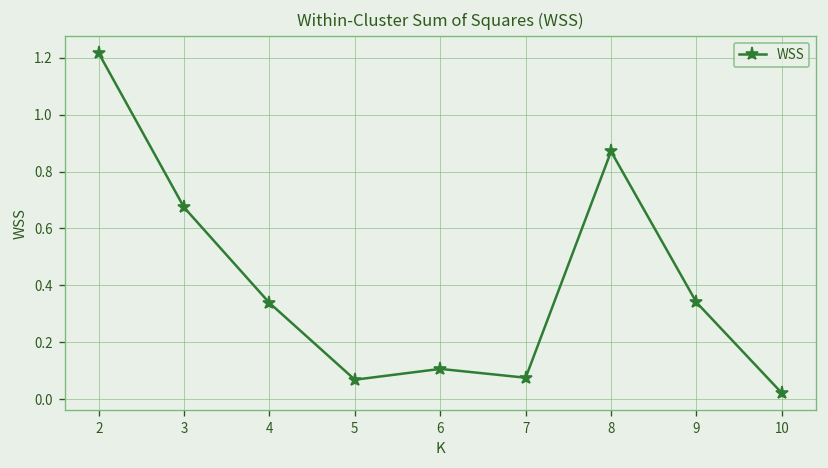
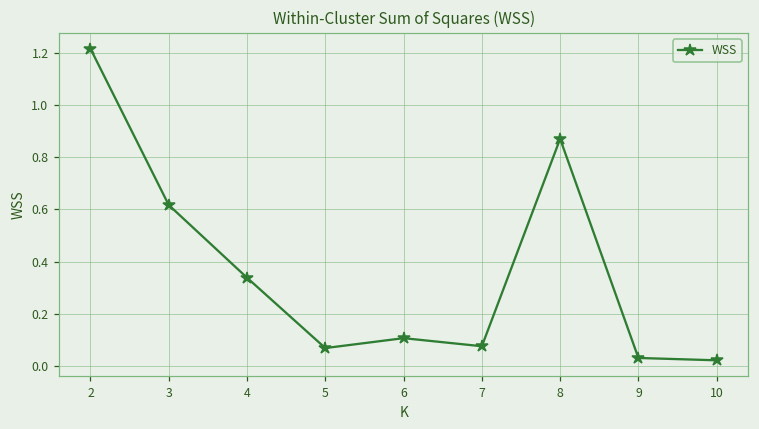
3: 0.67 -> 0.62
9: 0.34 -> 0.03
